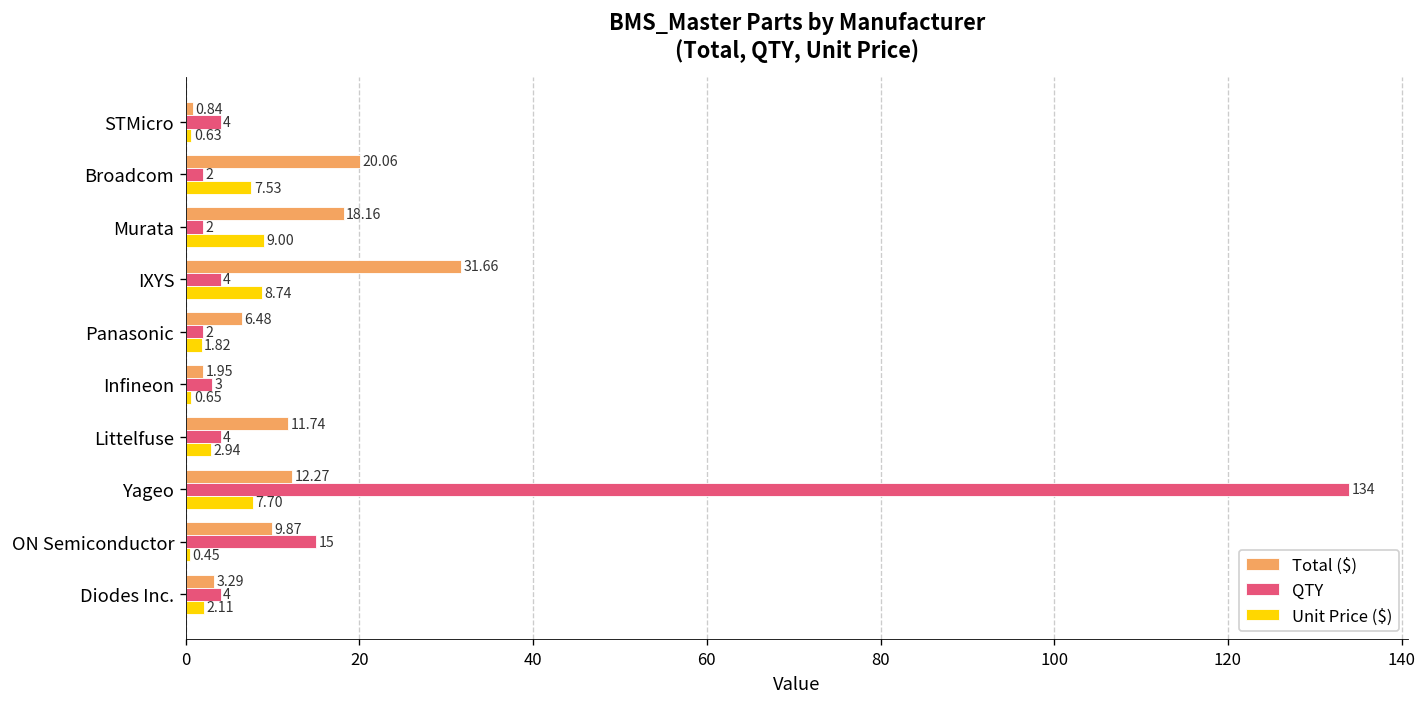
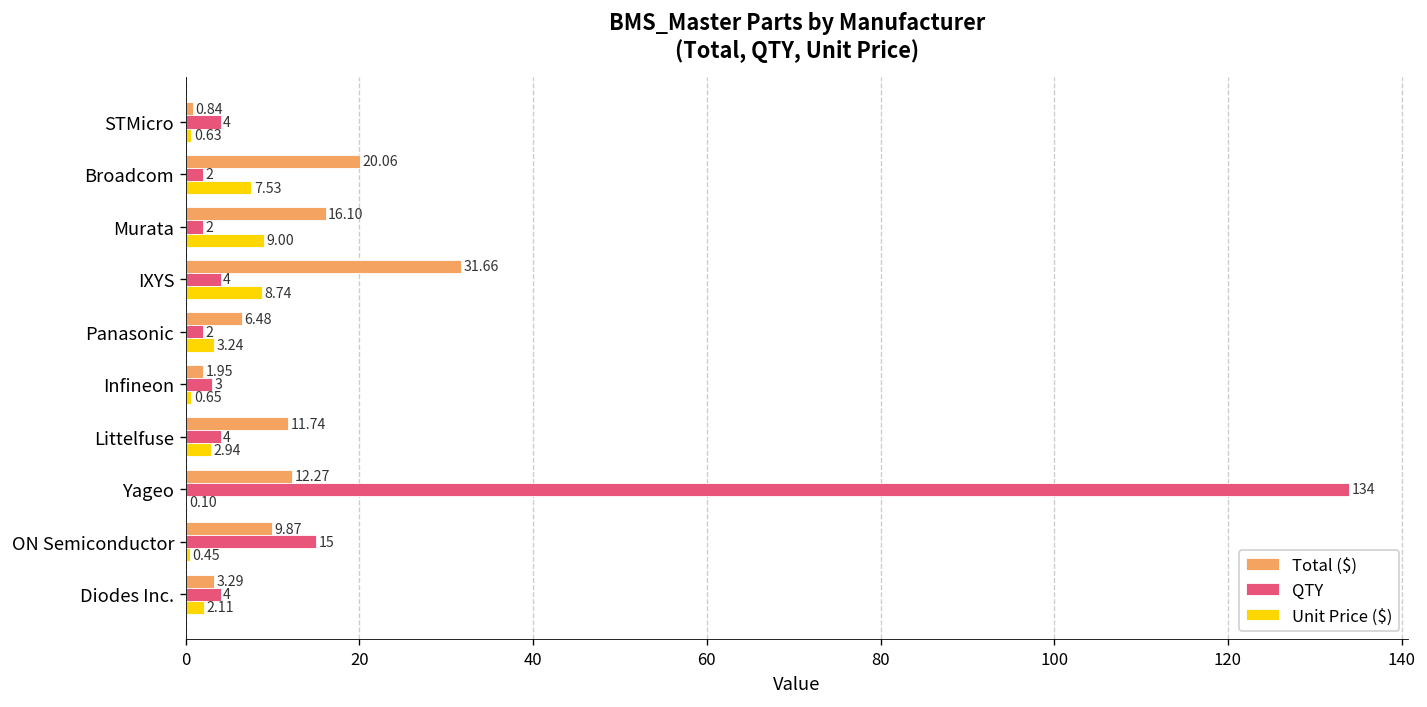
Total ($), Murata: 18.16 -> 16.10
Unit Price ($), Panasonic: 1.82 -> 3.24
Unit Price ($), Yageo: 7.70 -> 0.10
